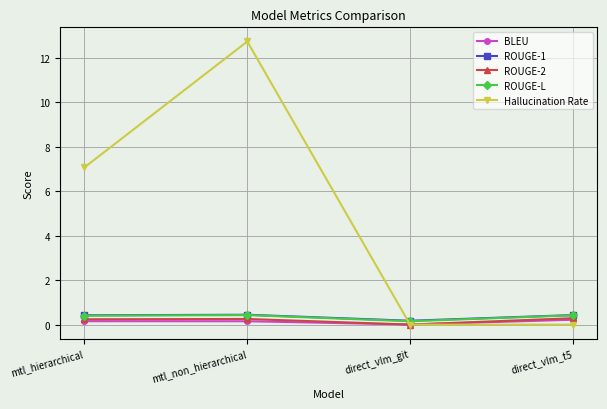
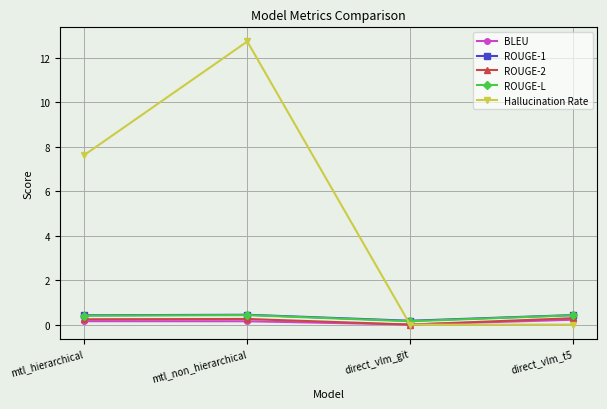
Hallucination Rate, mtl_hierarchical: 7.1 -> 7.6
